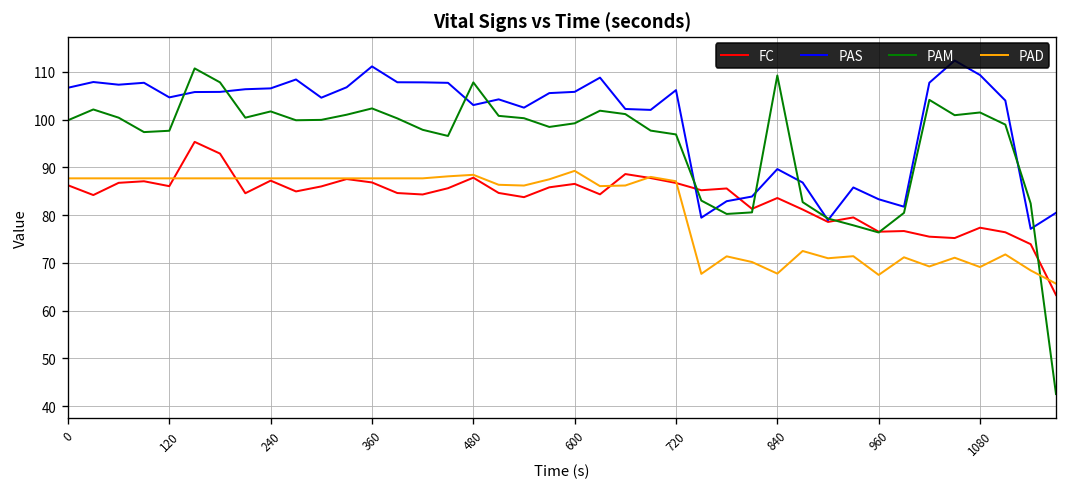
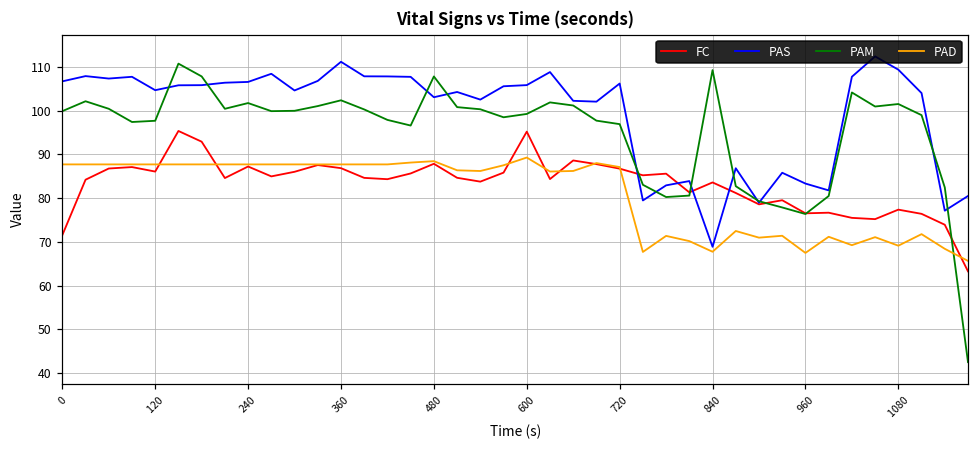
FC, 0: 86 -> 72
FC, 600: 87 -> 95
PAS, 840: 90 -> 69
